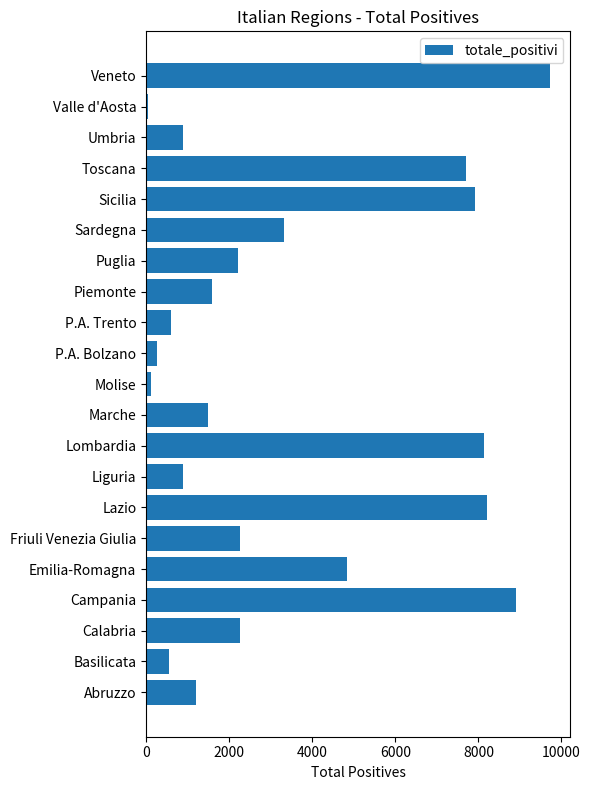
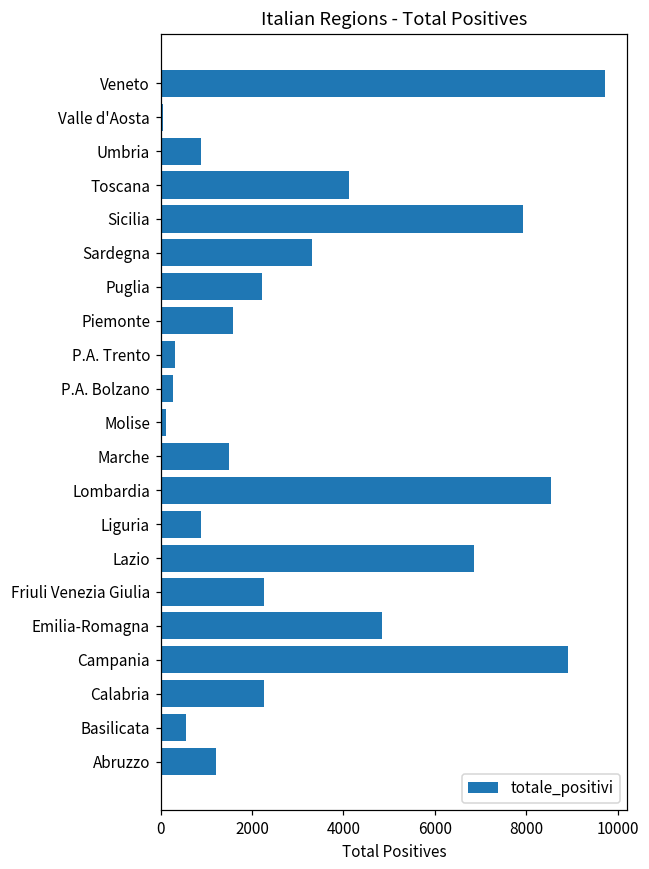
Toscana: 7700 -> 4100
P.A. Trento: 600 -> 300
Lombardia: 8100 -> 8500
Lazio: 8200 -> 6900
